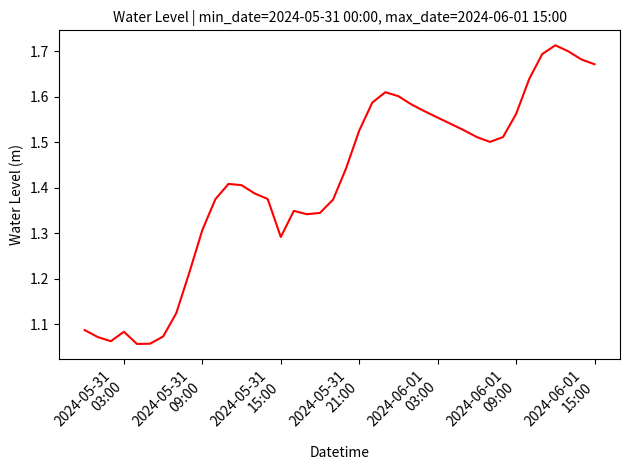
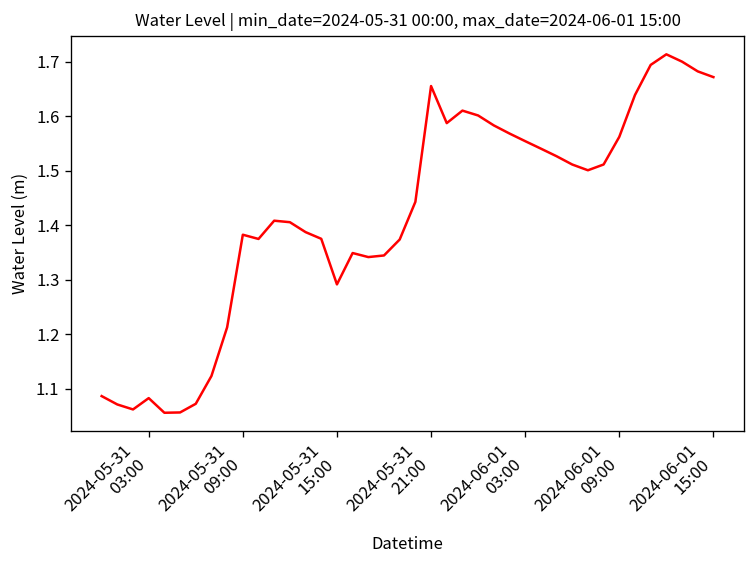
2024-05-31 09:00: 1.31 -> 1.38
2024-05-31 21:00: 1.53 -> 1.65
